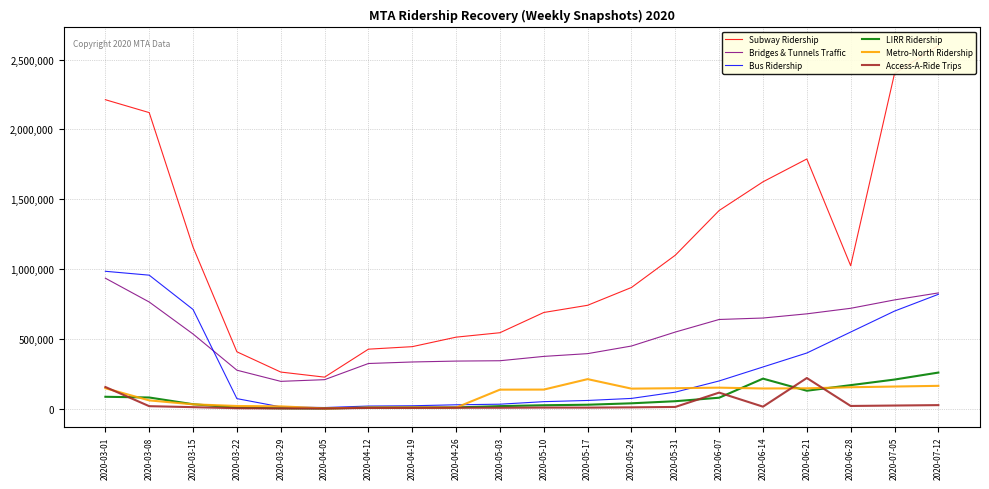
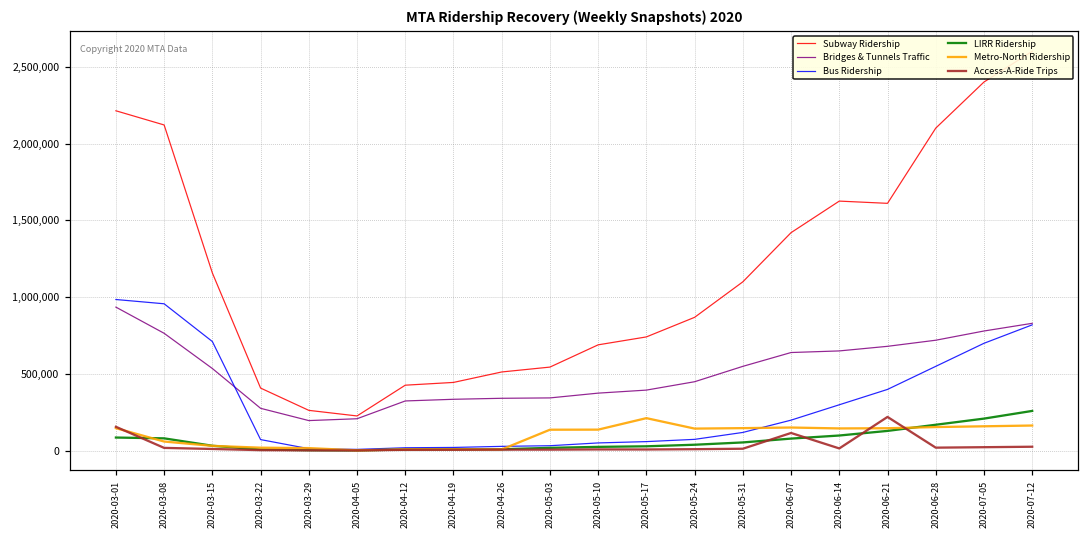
LIRR Ridership, 2020-06-14: 220,000 -> 100,000
Subway Ridership, 2020-06-21: 1,790,000 -> 1,610,000
Subway Ridership, 2020-06-28: 1,020,000 -> 2,100,000
